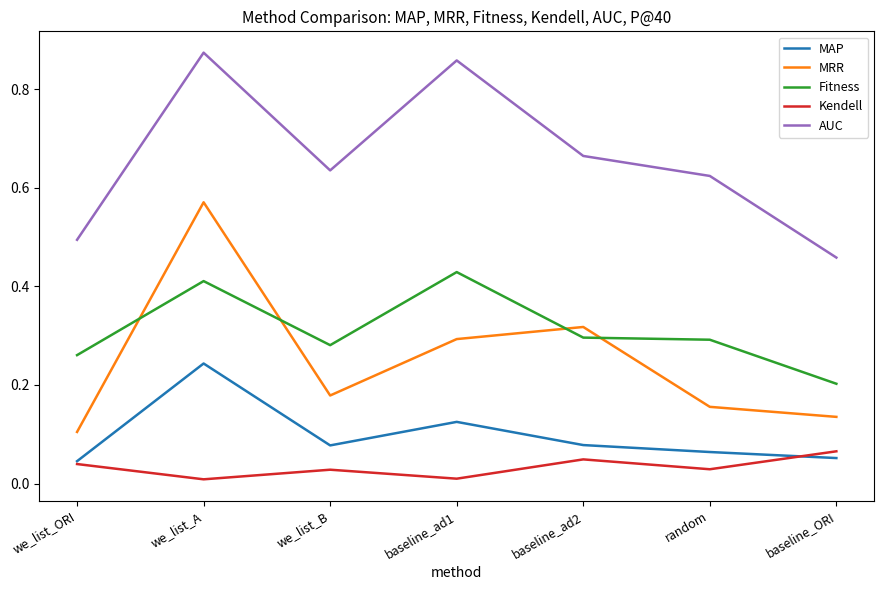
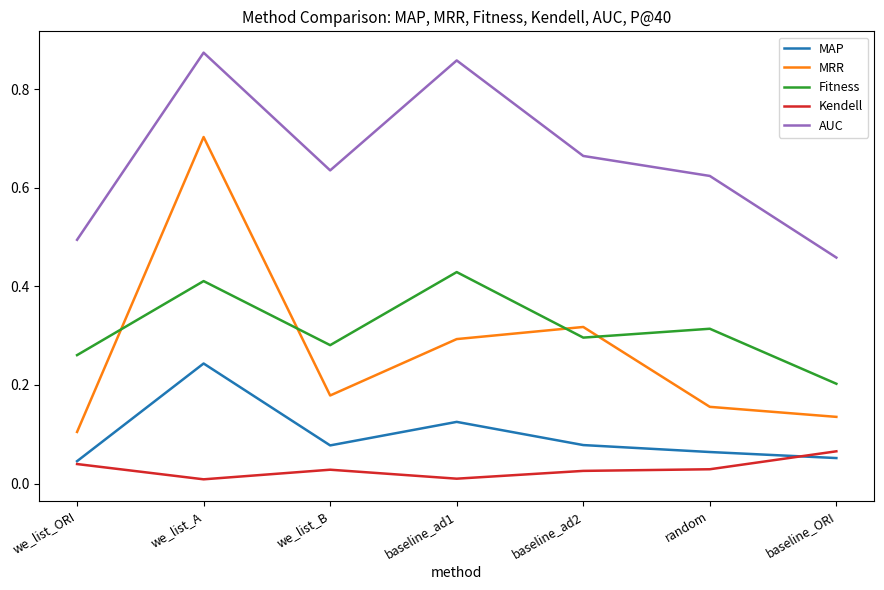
MRR, we_list_A: 0.57 -> 0.70
Kendell, baseline_ad2: 0.05 -> 0.03
Fitness, random: 0.29 -> 0.31
